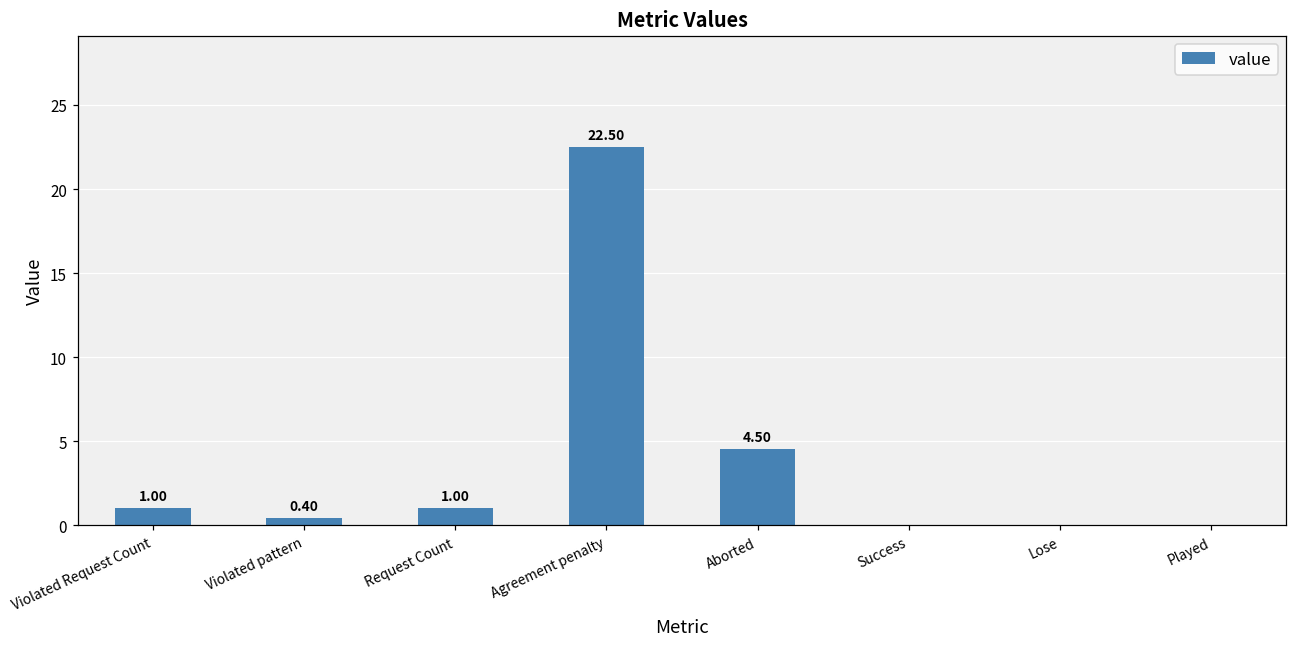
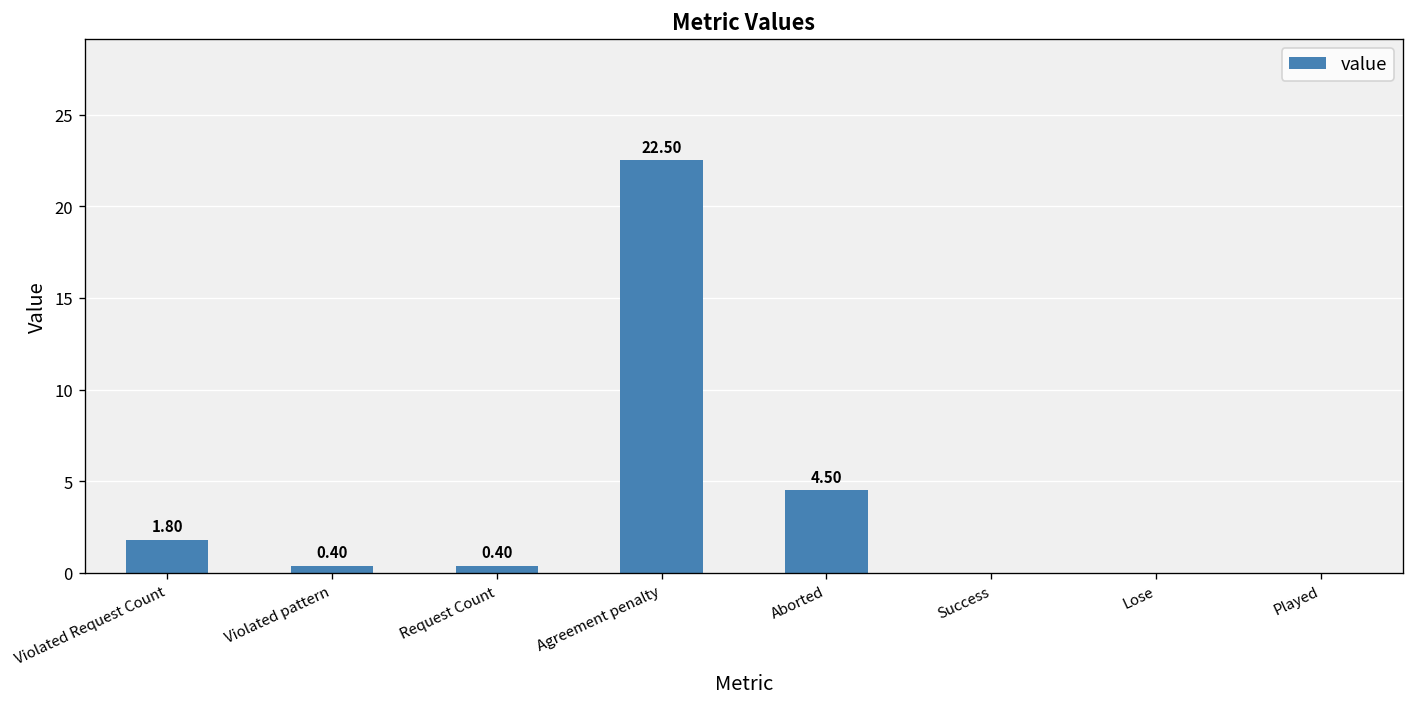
Violated Request Count: 1.00 -> 1.80
Request Count: 1.00 -> 0.40
